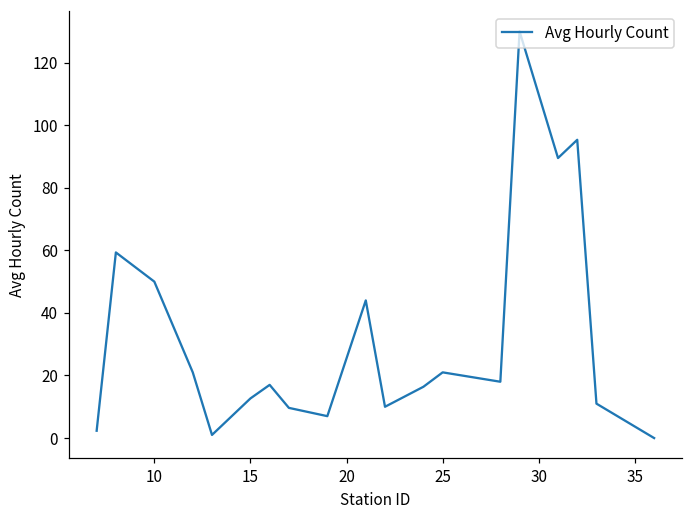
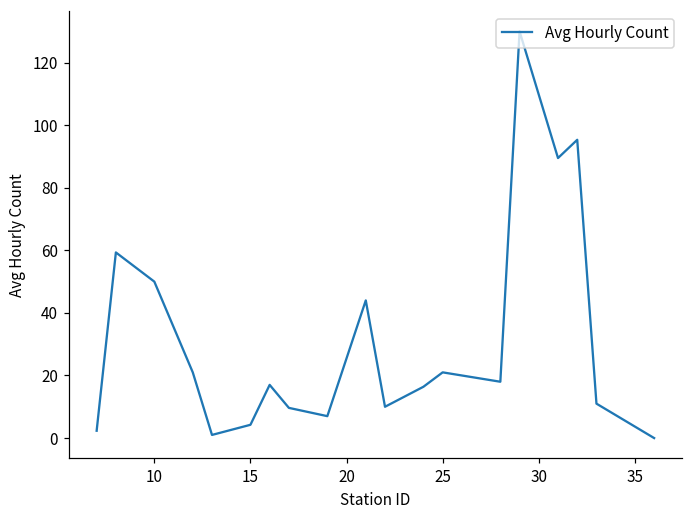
15: 13 -> 4
